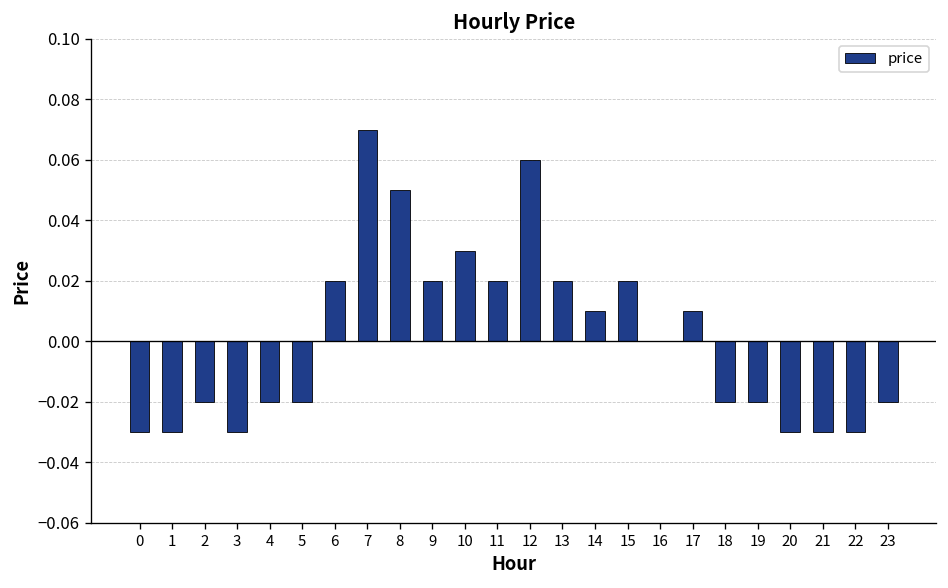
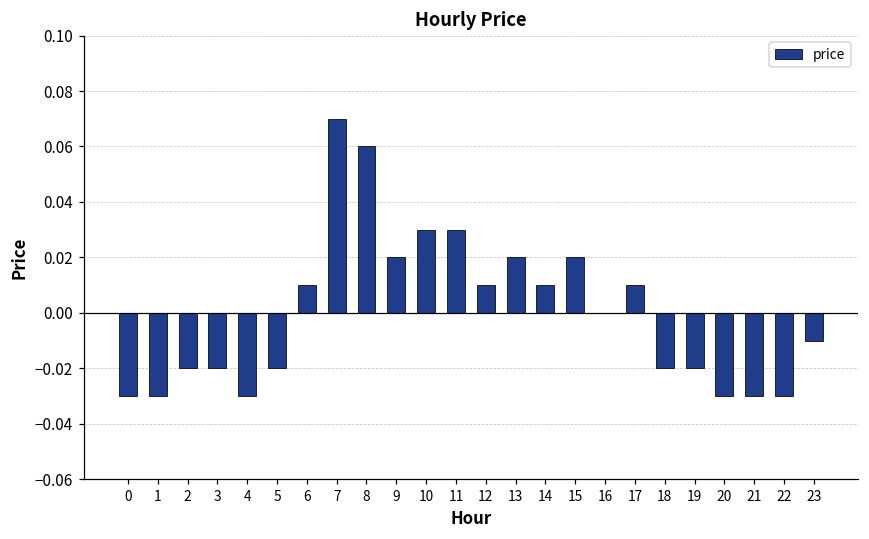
3: -0.03 -> -0.02
4: -0.02 -> -0.03
6: 0.02 -> 0.01
8: 0.05 -> 0.06
11: 0.02 -> 0.03
12: 0.06 -> 0.01
23: -0.02 -> -0.01
